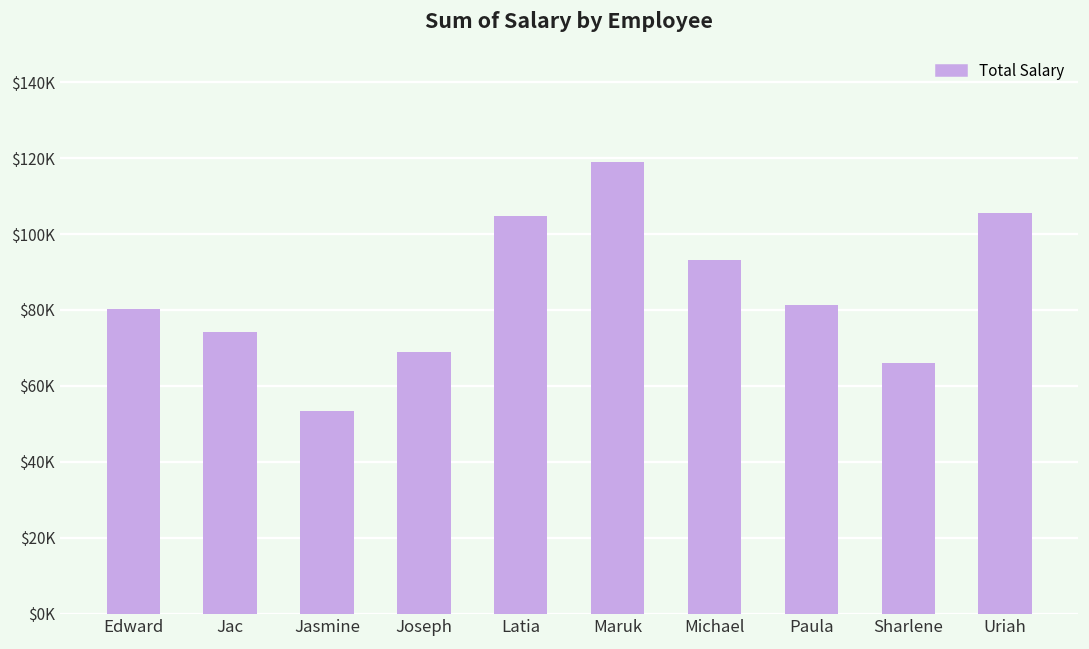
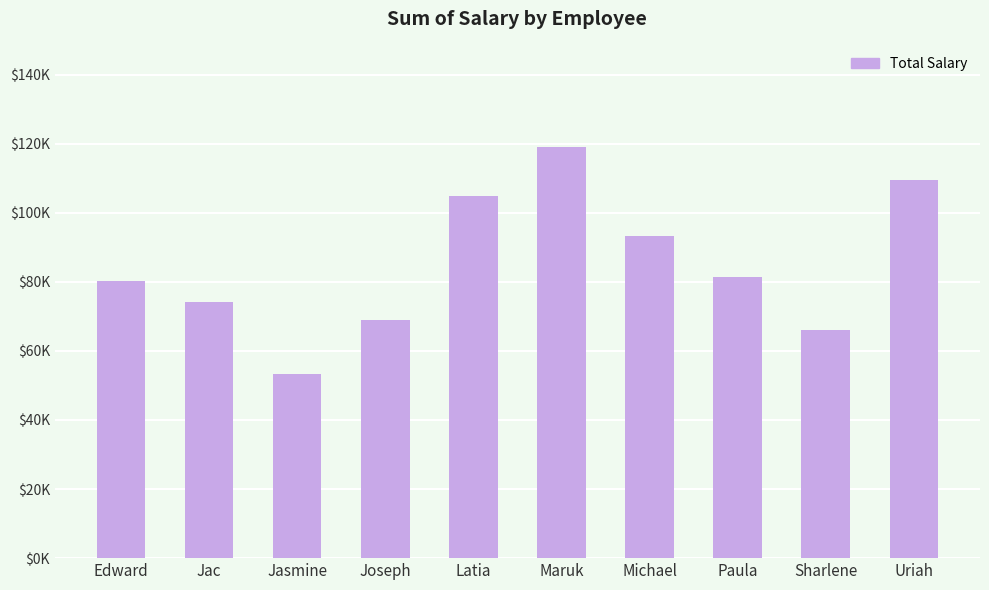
Uriah: $105000 -> $109000
